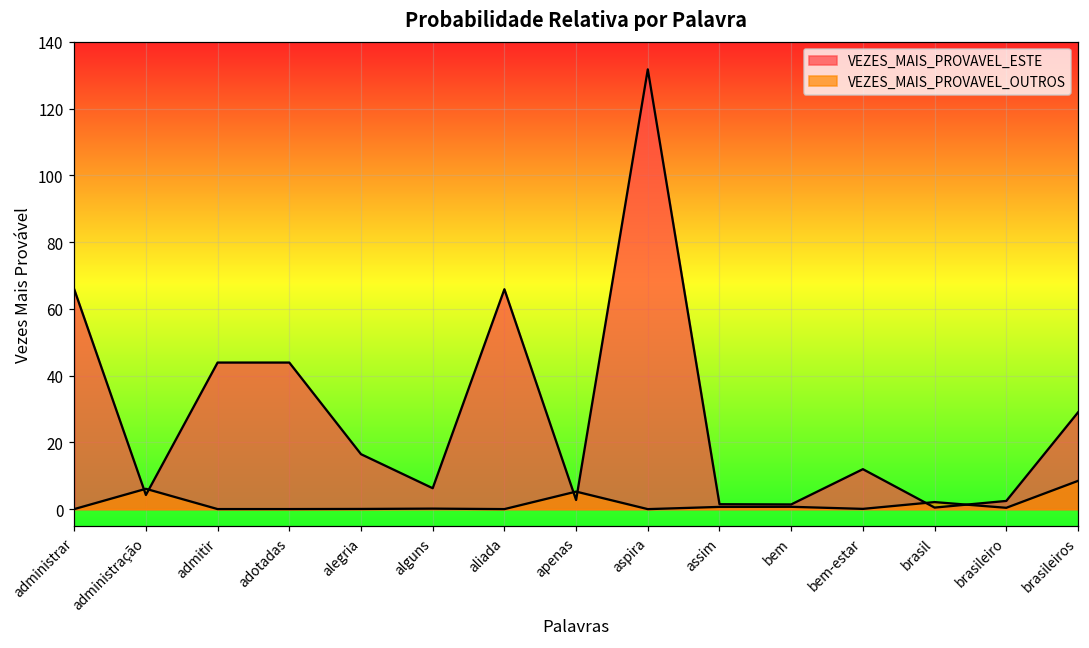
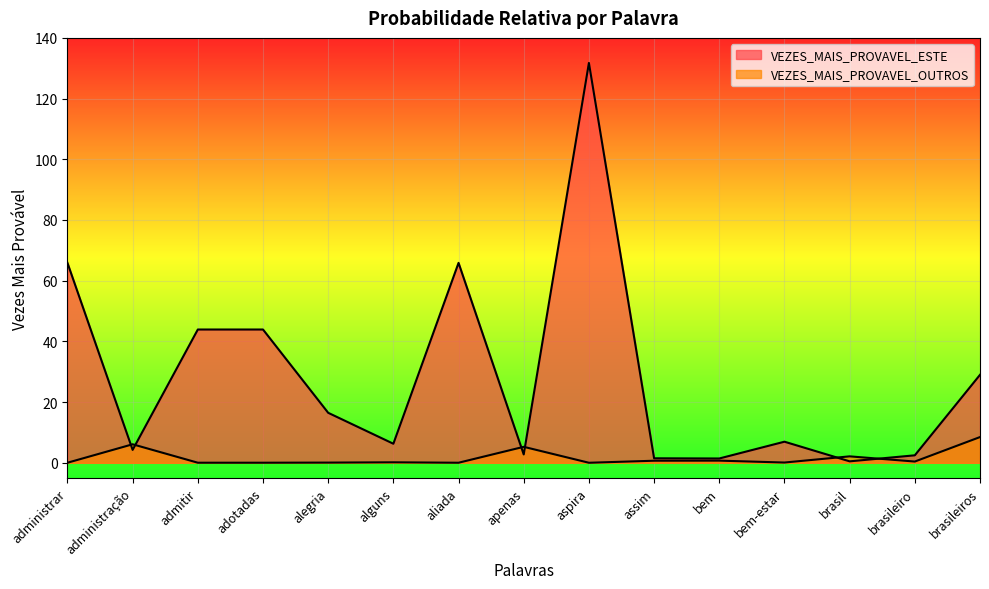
VEZES_MAIS_PROVAVEL_ESTE, bem-estar: 12 -> 7
